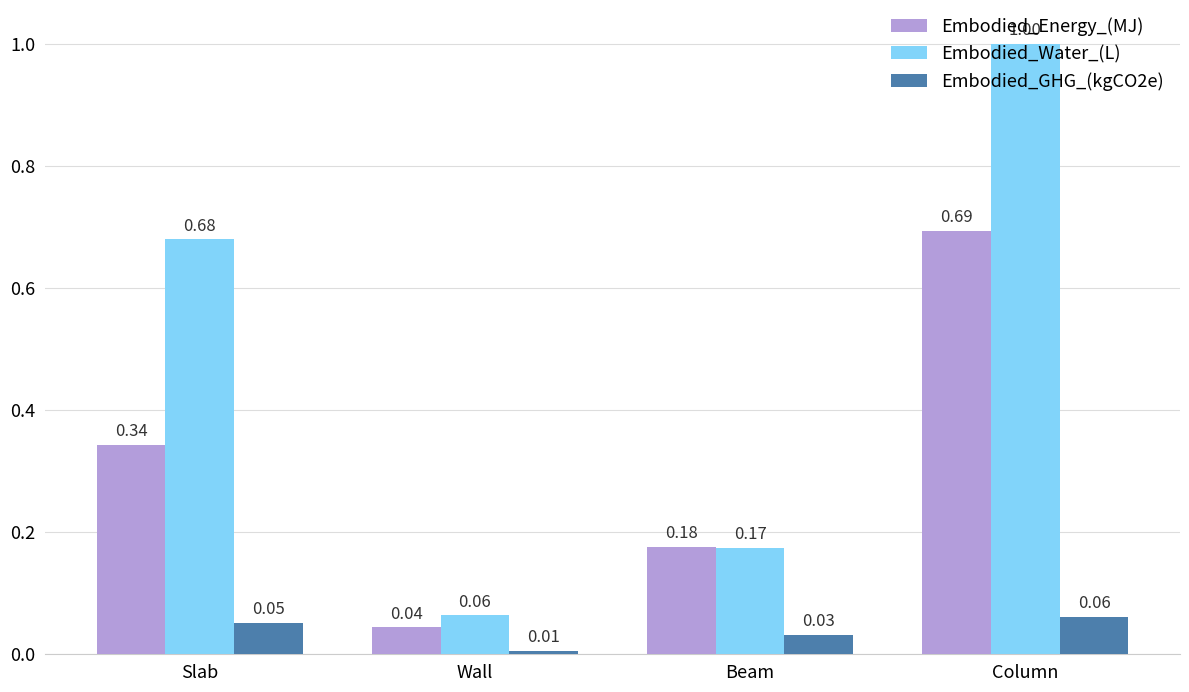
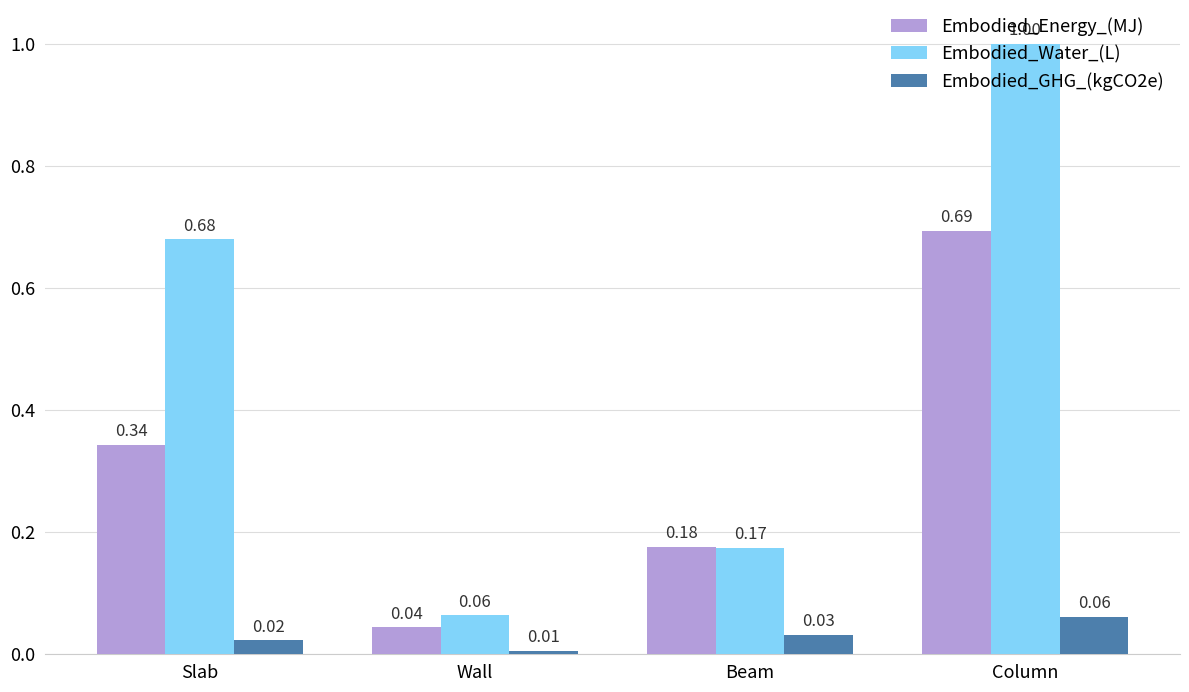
Embodied_GHG_(kgCO2e), Slab: 0.05 -> 0.02
